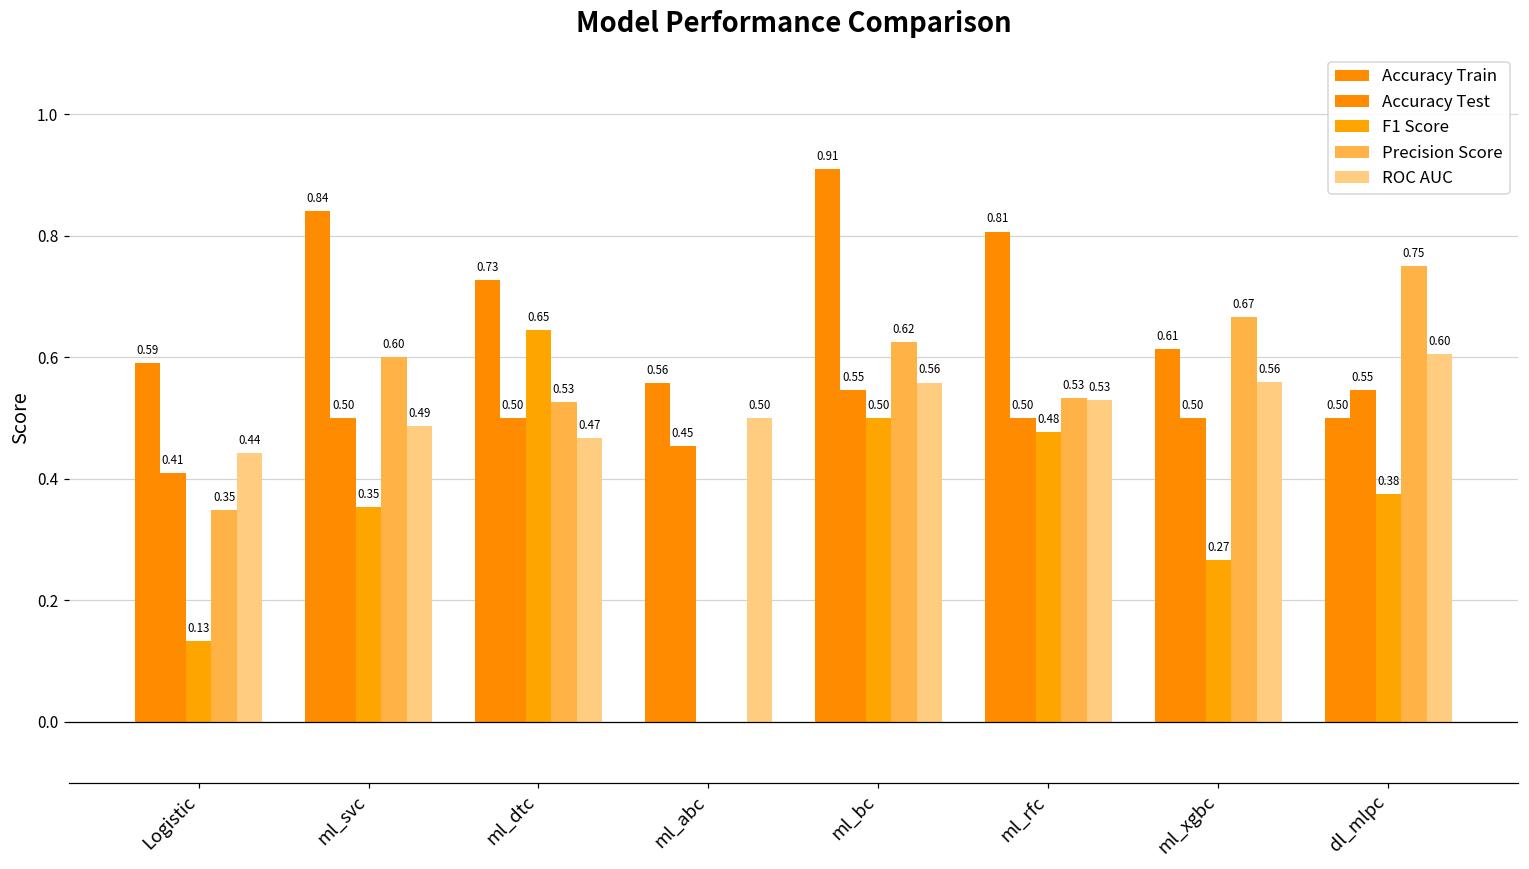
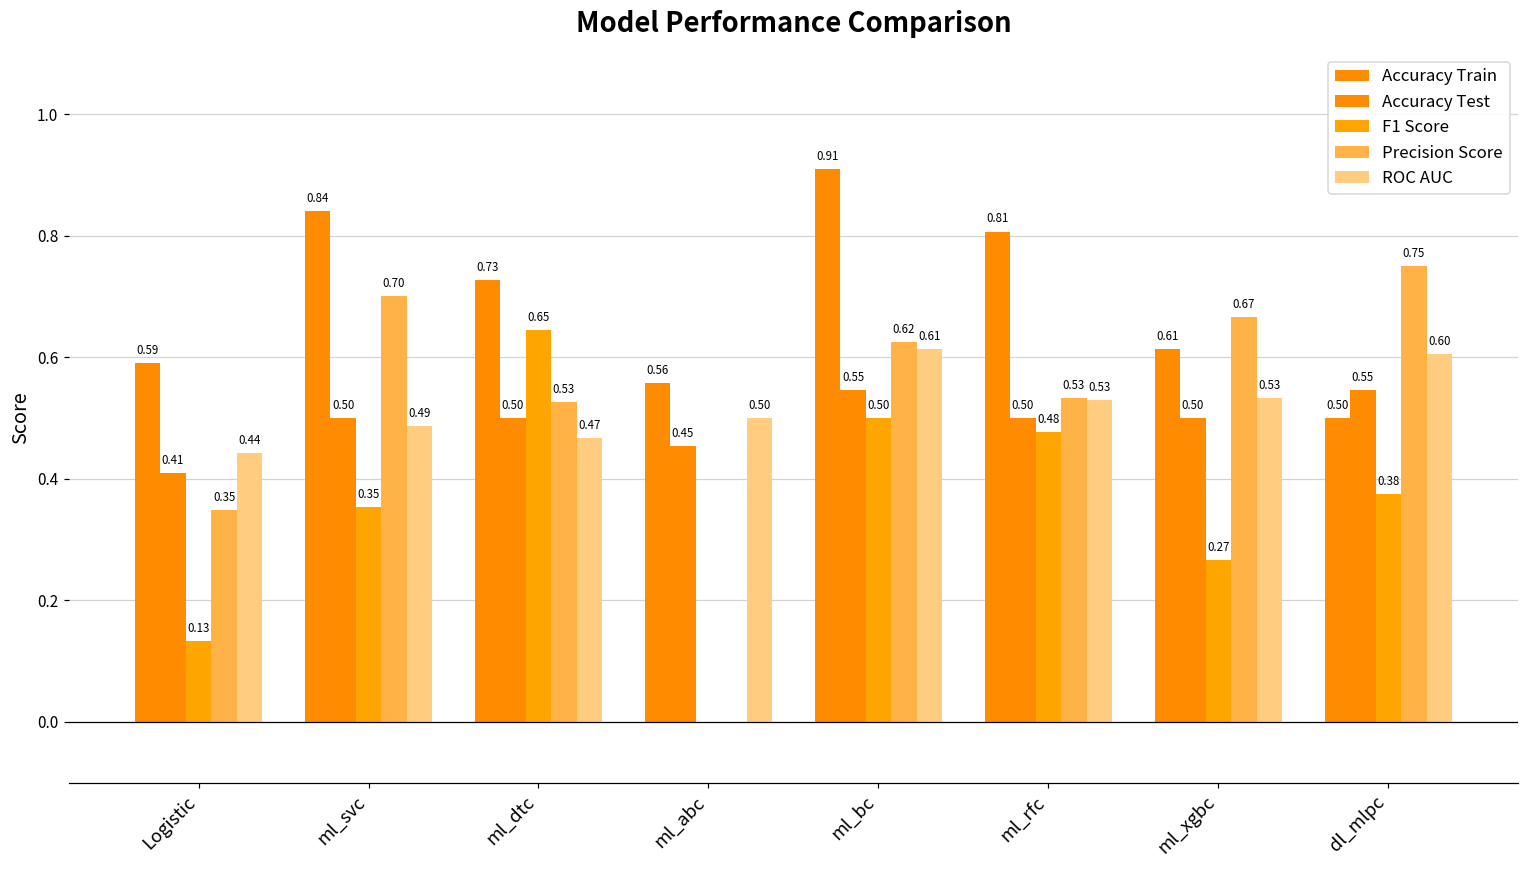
Precision Score, ml_svc: 0.60 -> 0.70
ROC AUC, ml_bc: 0.56 -> 0.61
ROC AUC, ml_xgbc: 0.56 -> 0.53
